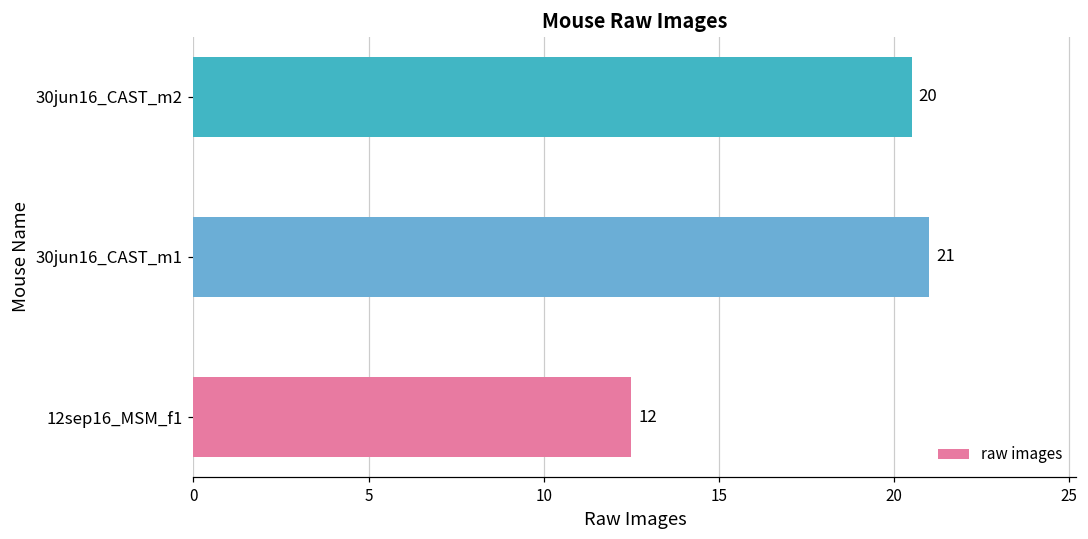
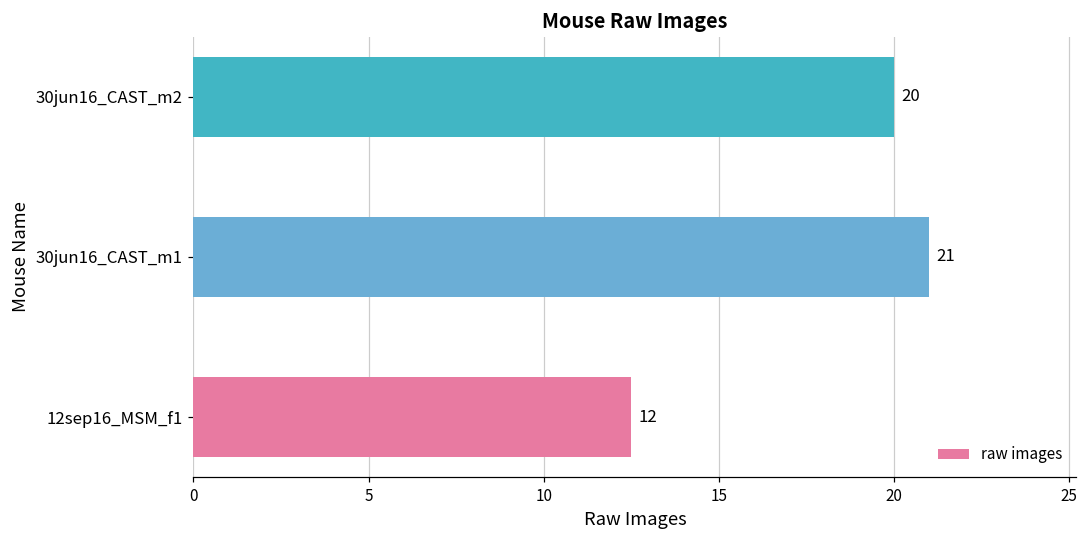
30jun16_CAST_m2: 20.5 -> 20.0
